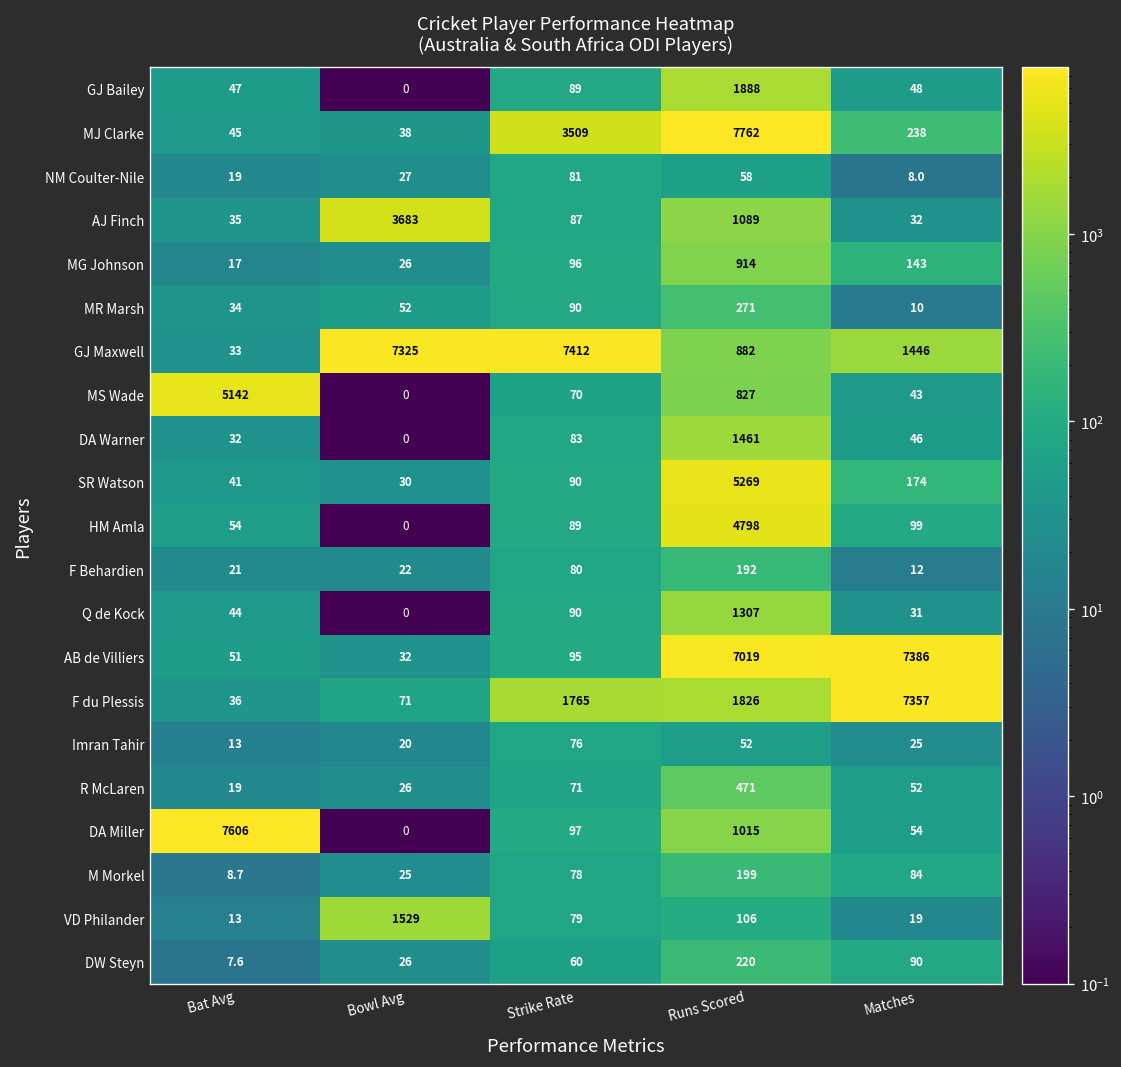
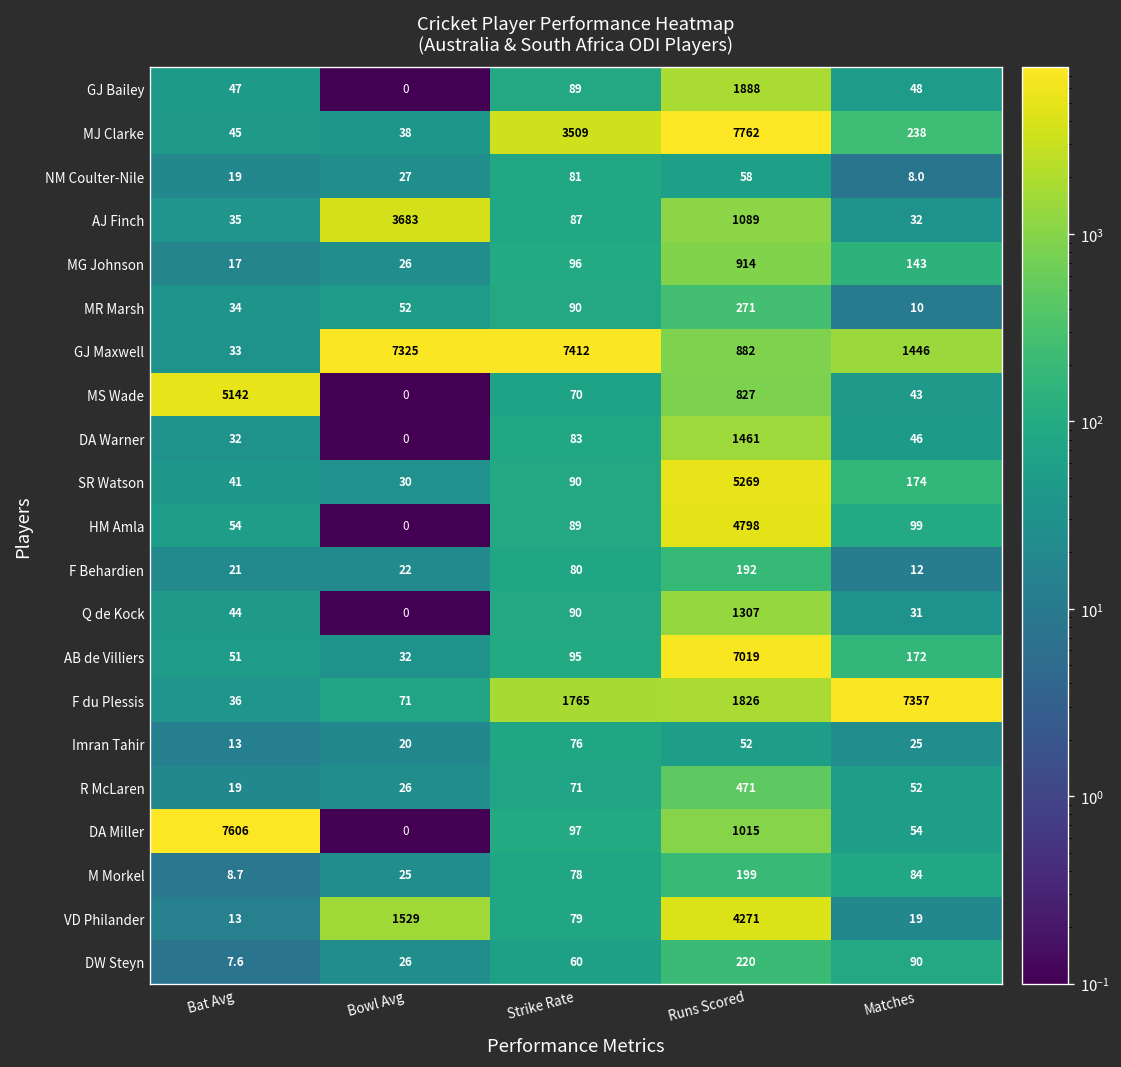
AB de Villiers, Matches: 7386 -> 172
VD Philander, Runs Scored: 106 -> 4271
